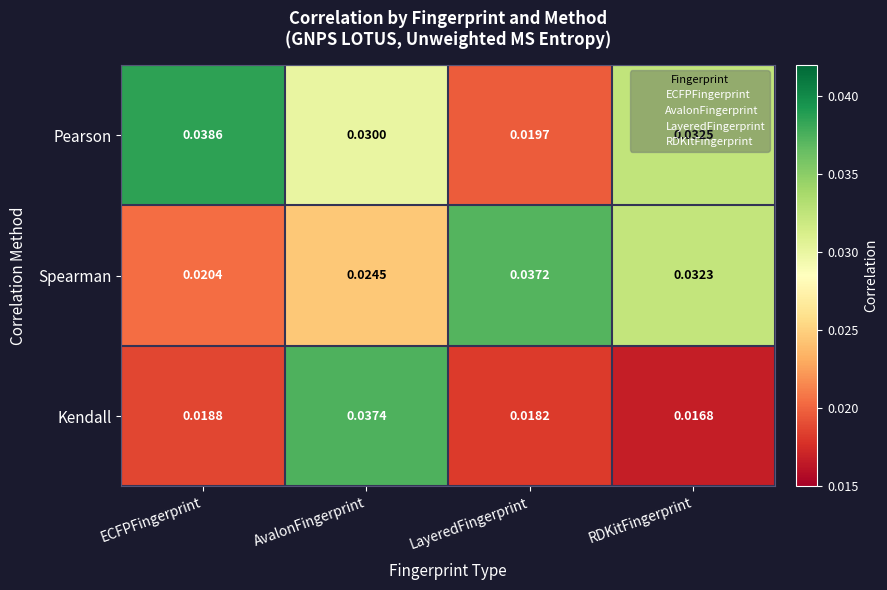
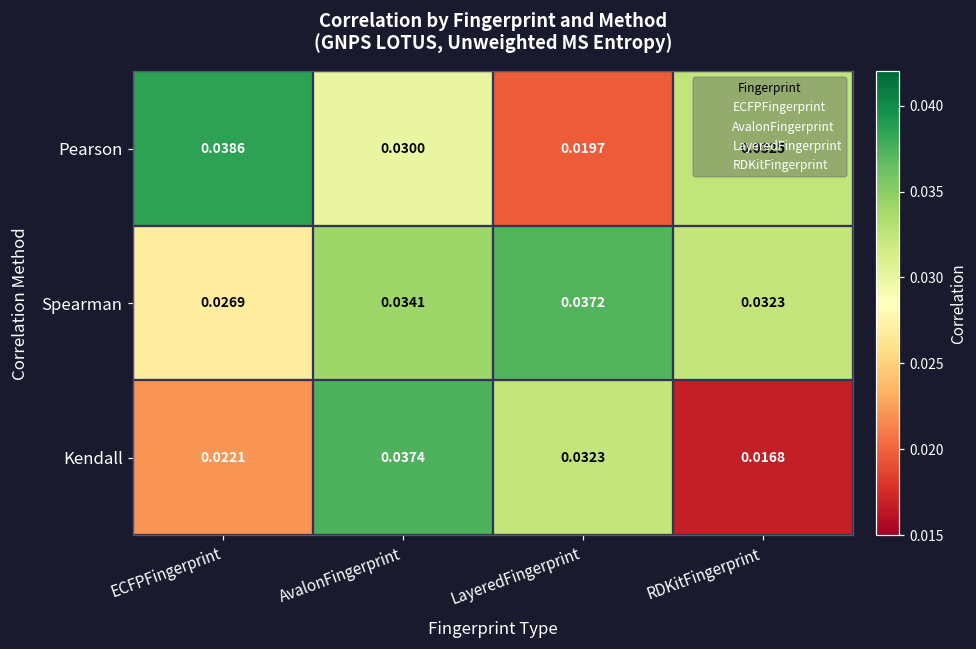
Spearman, ECFPFingerprint: 0.0204 -> 0.0269
Spearman, AvalonFingerprint: 0.0245 -> 0.0341
Kendall, ECFPFingerprint: 0.0188 -> 0.0221
Kendall, LayeredFingerprint: 0.0182 -> 0.0323
